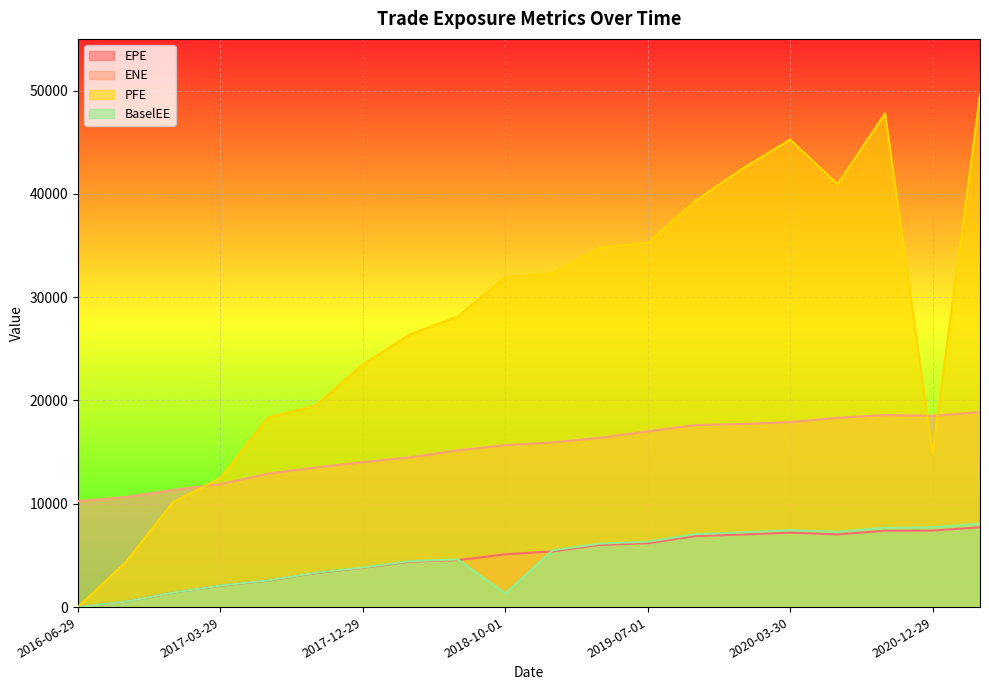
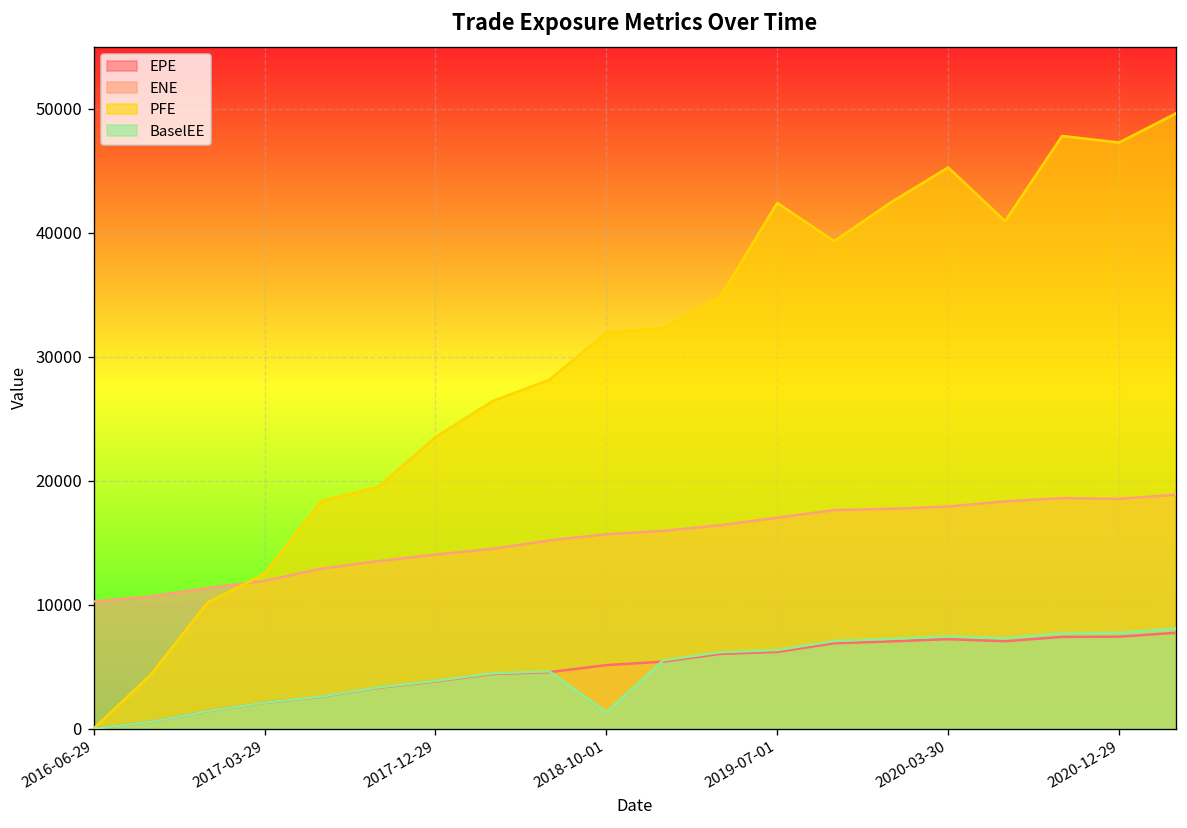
PFE, 2019-07-01: 35300 -> 42400
PFE, 2020-12-29: 14900 -> 47300
